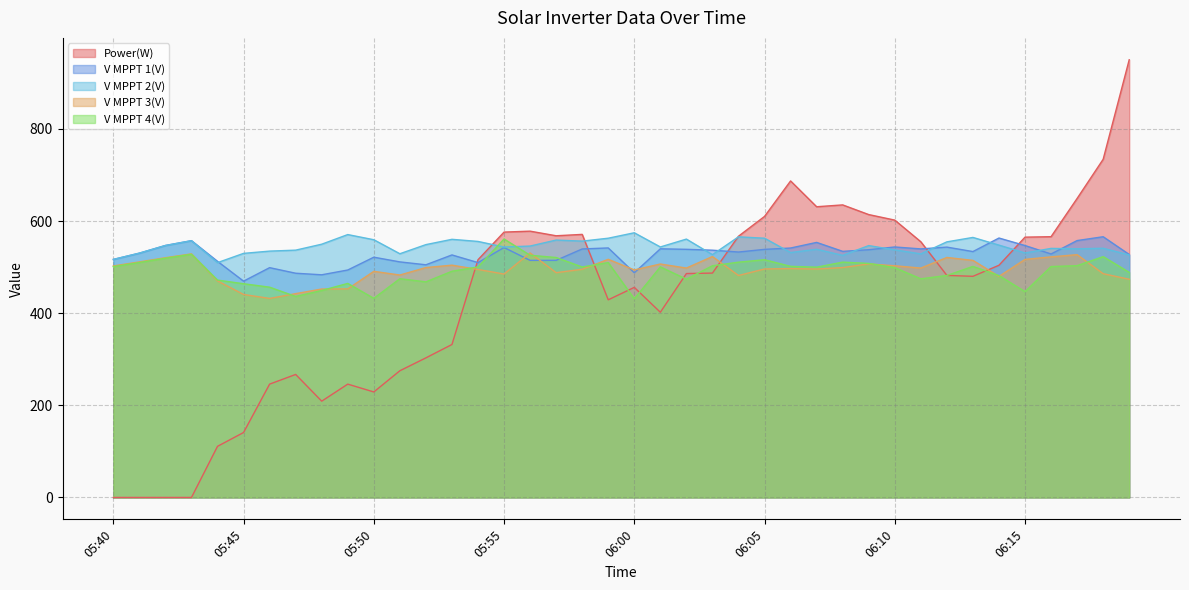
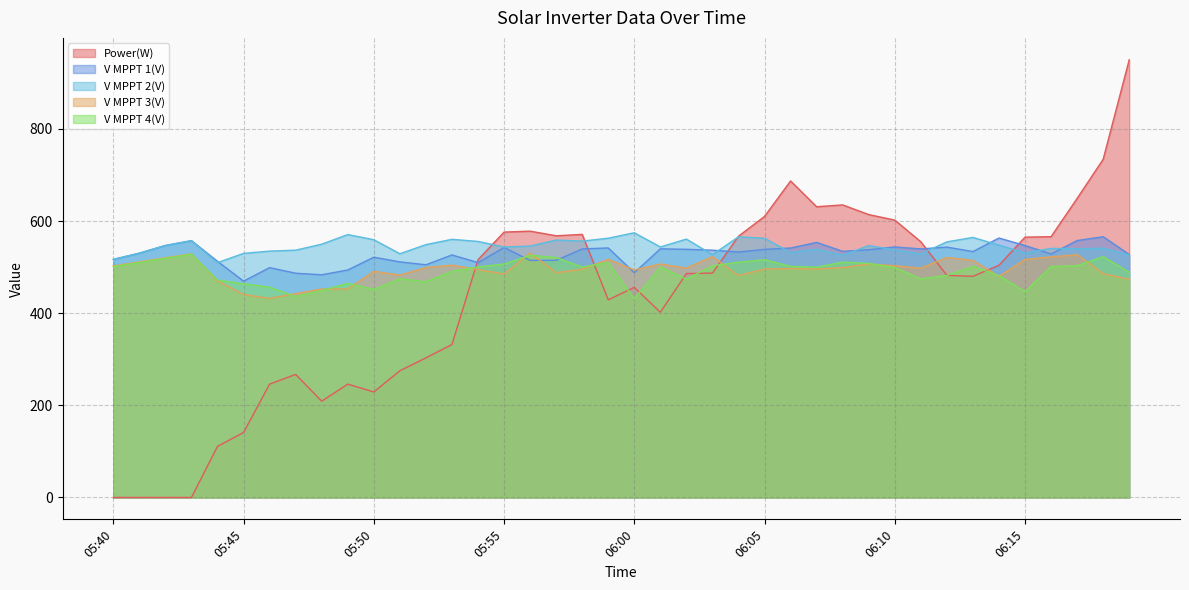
V MPPT 4(V), 05:50: 430 -> 450
V MPPT 4(V), 05:55: 560 -> 510
